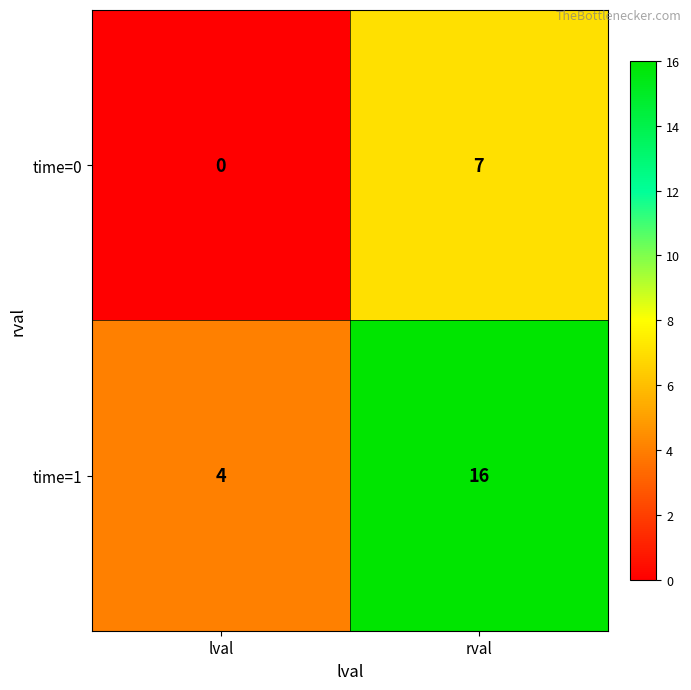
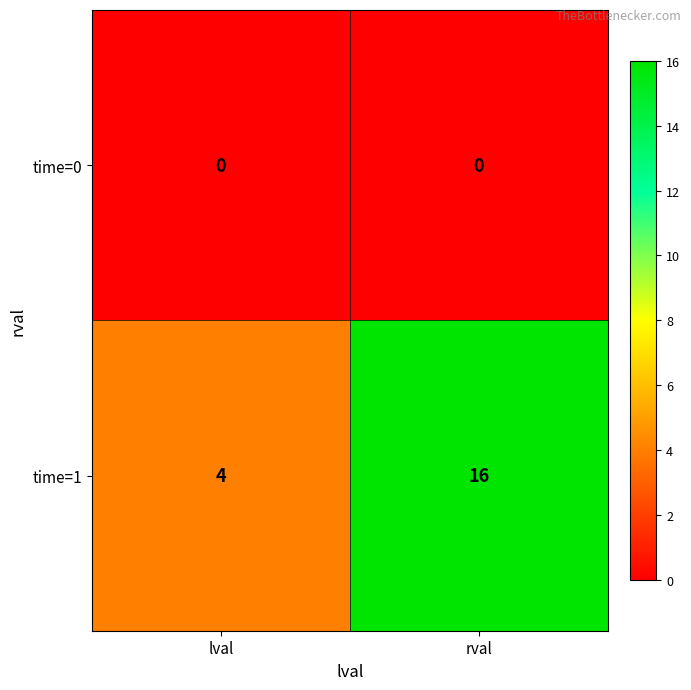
time=0, rval: 7 -> 0
